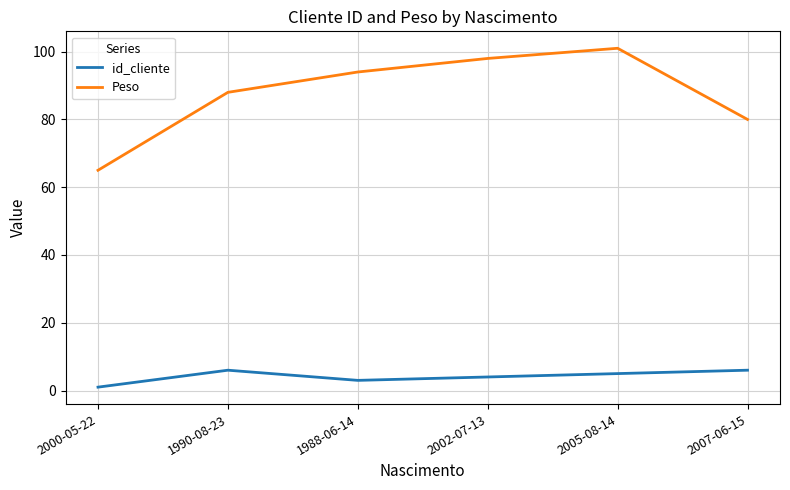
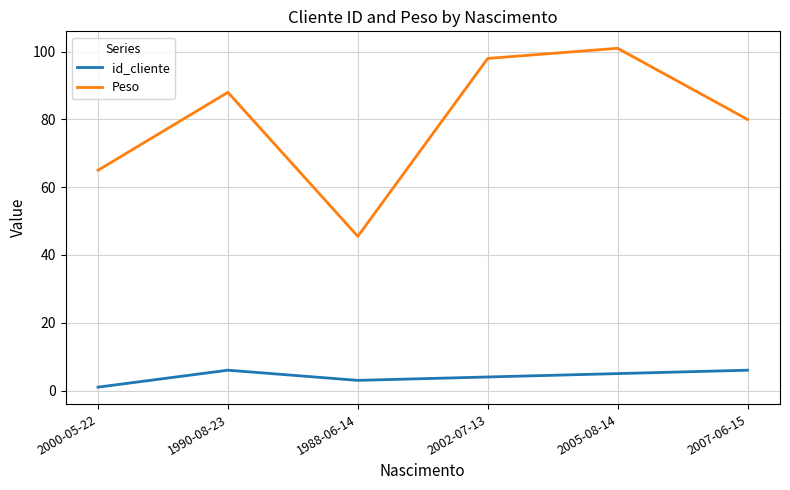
Peso, 1988-06-14: 94 -> 46
